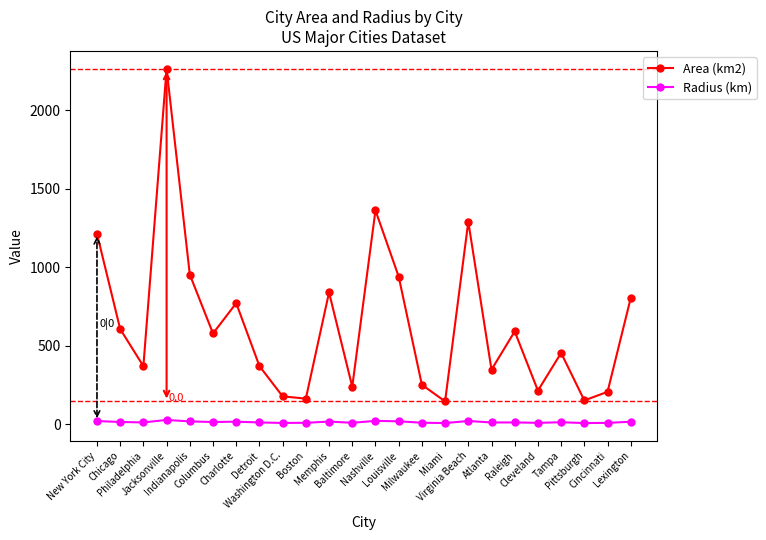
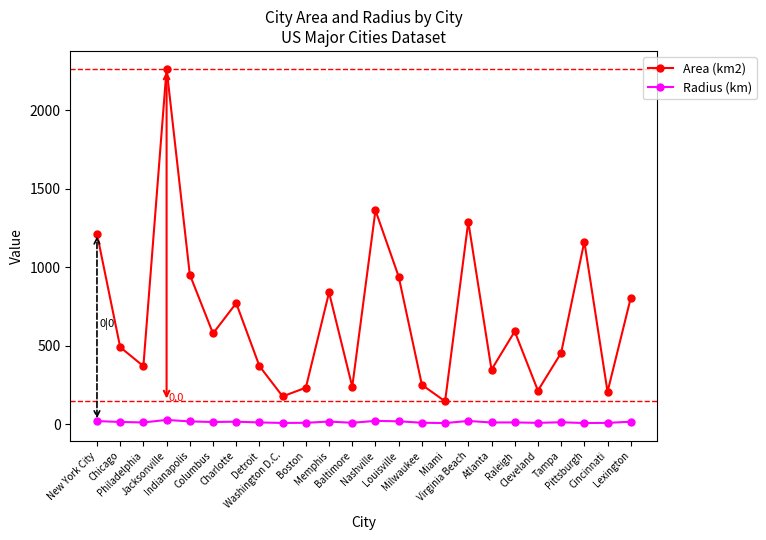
Area (km2), Chicago: 610 -> 490
Area (km2), Boston: 160 -> 230
Area (km2), Pittsburgh: 150 -> 1160
